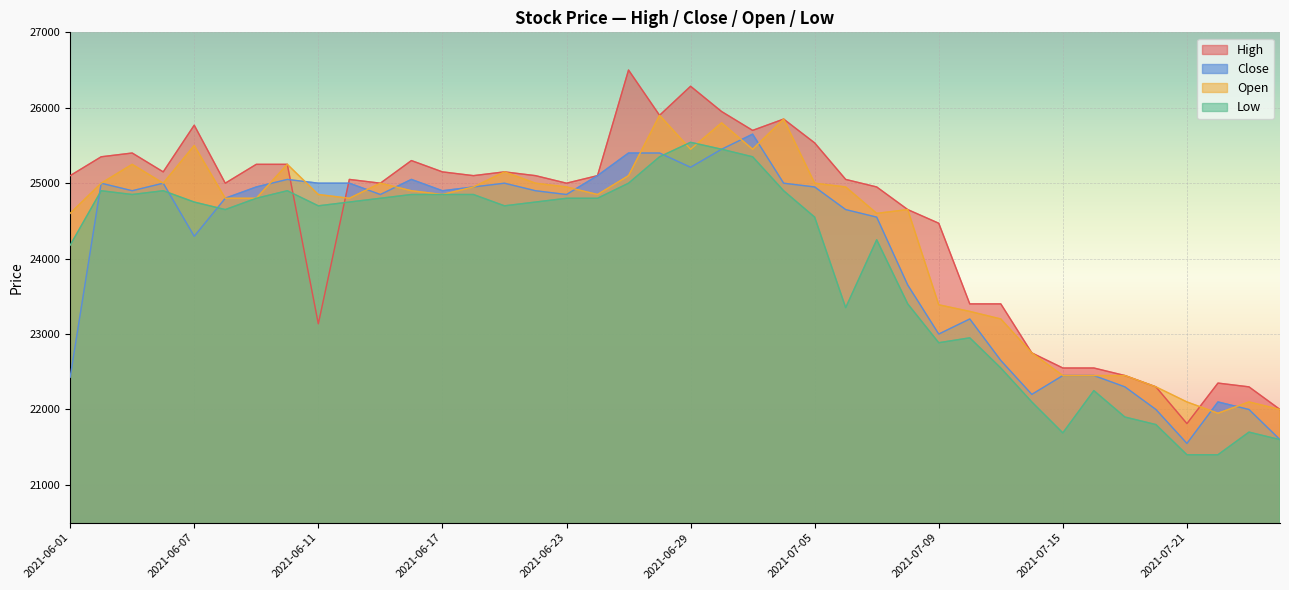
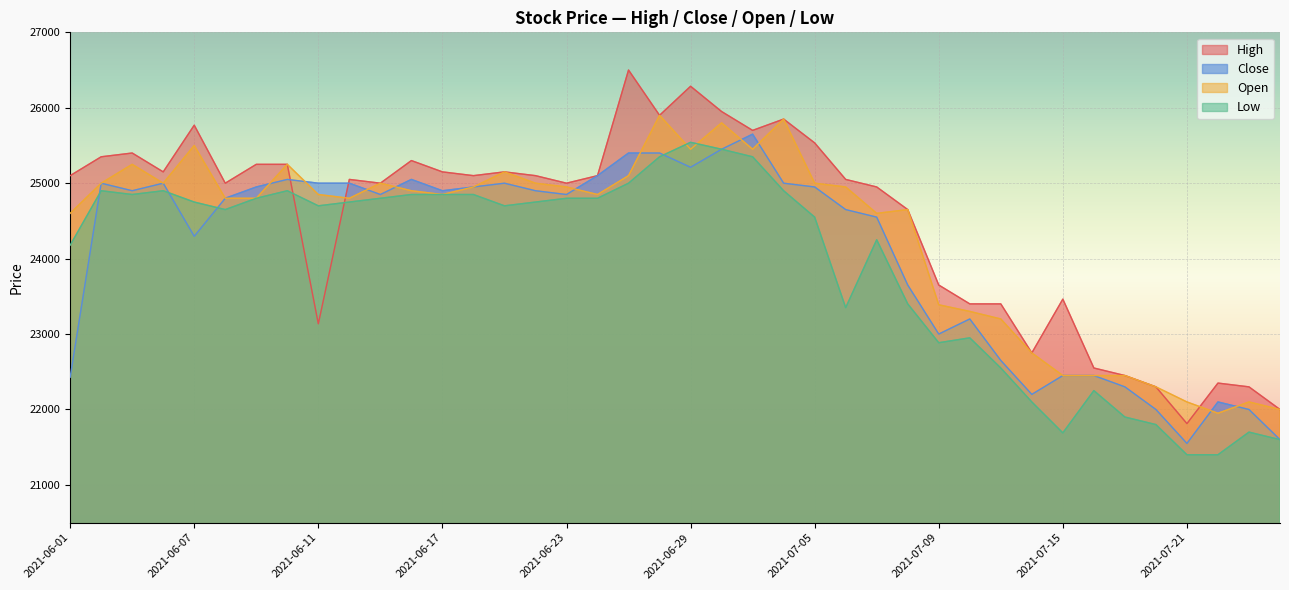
High, 2021-07-09: 24500 -> 23700
High, 2021-07-15: 22600 -> 23500
